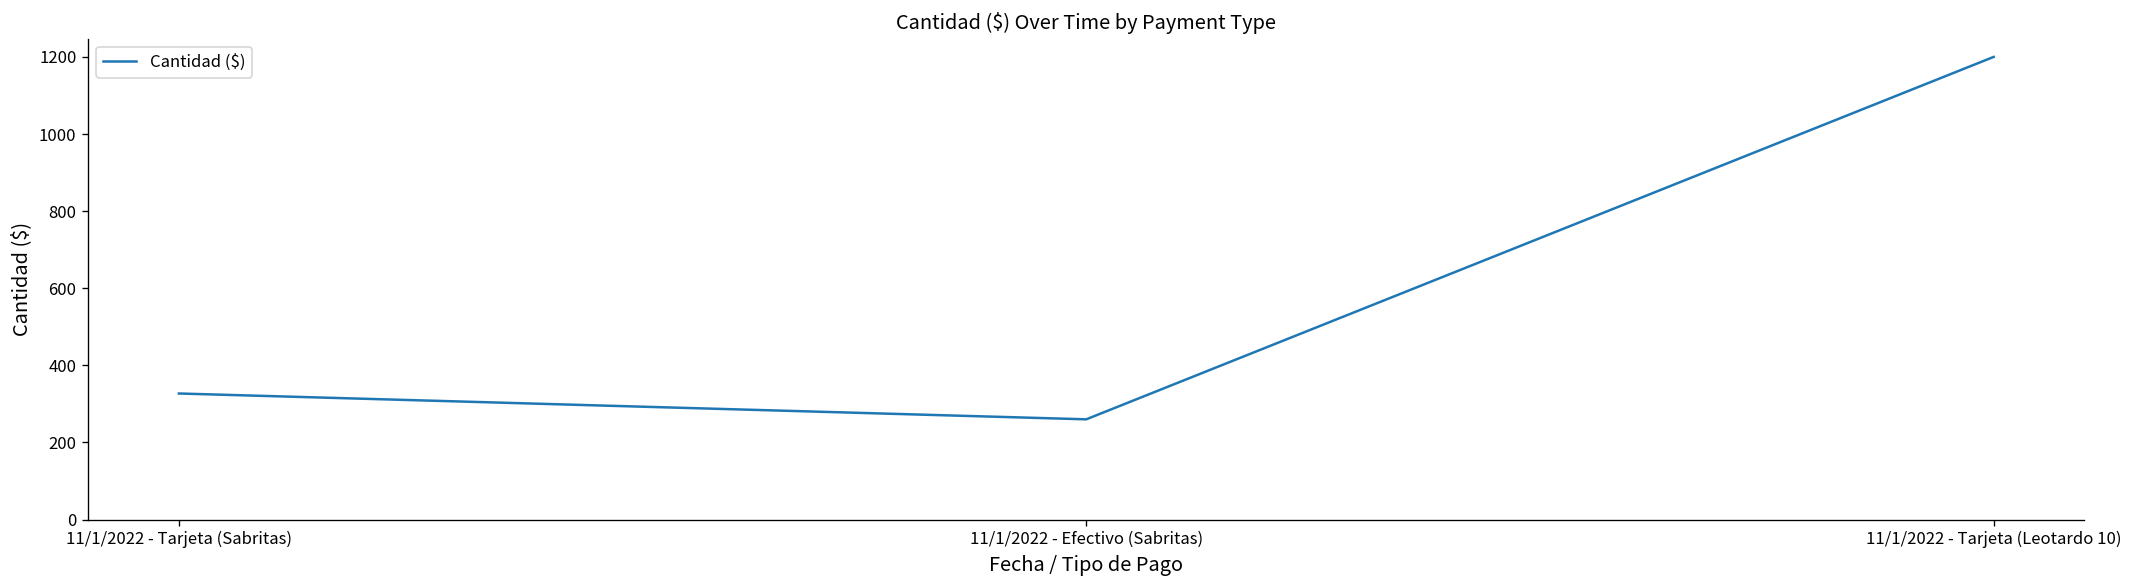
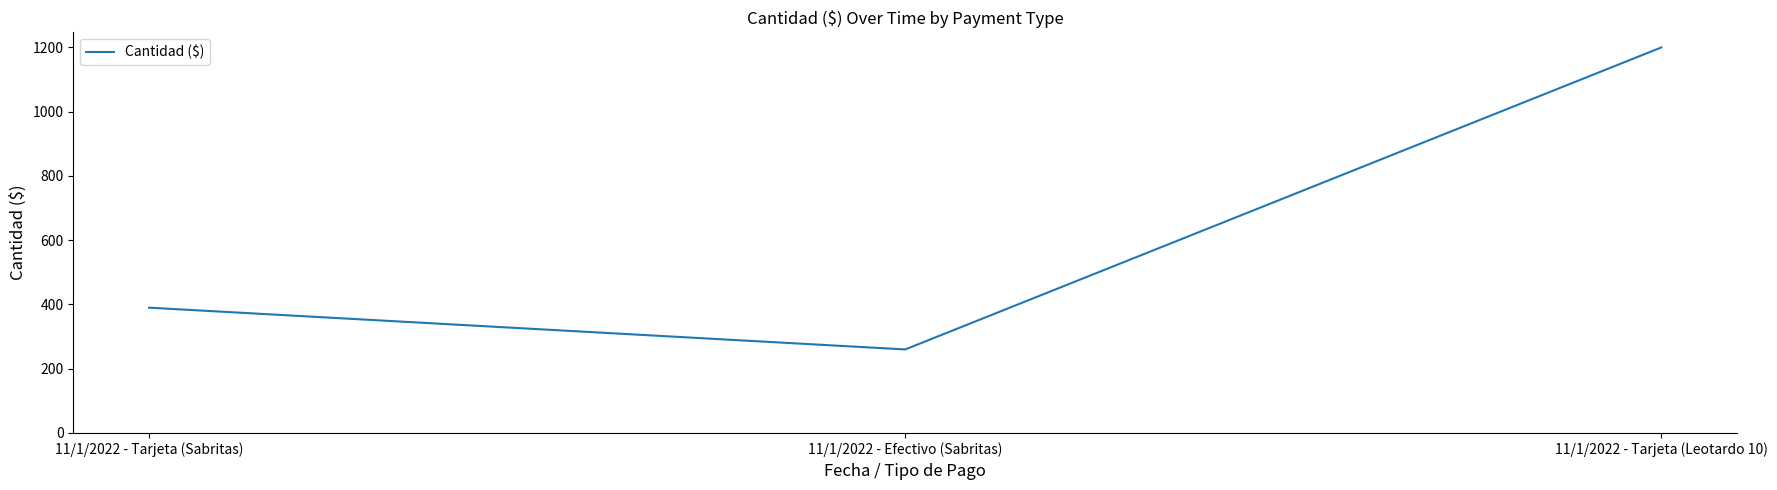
11/1/2022 - Tarjeta (Sabritas): 330 -> 390
